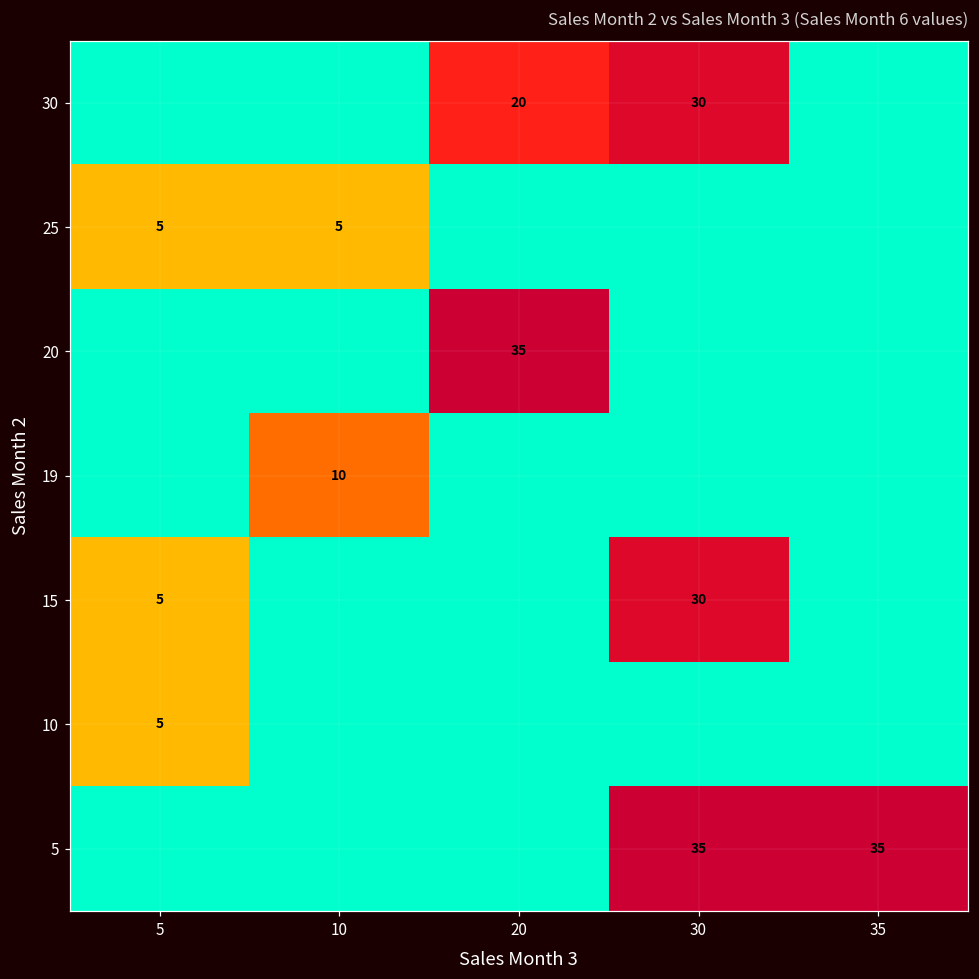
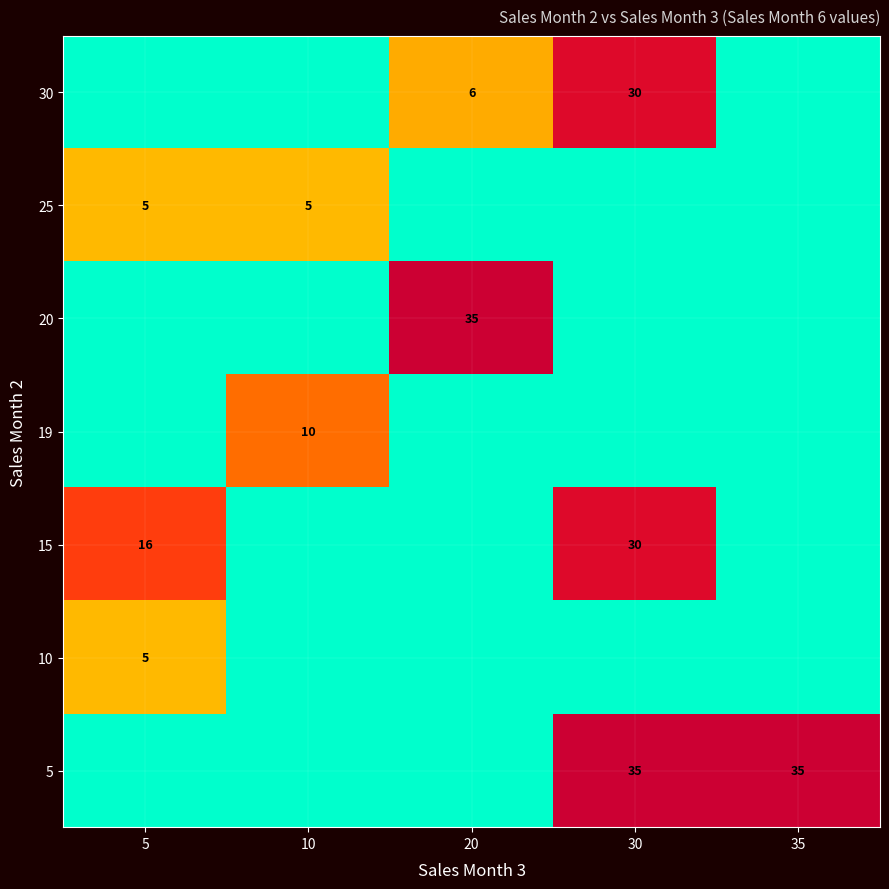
30, 20: 20 -> 6
15, 5: 5 -> 16
